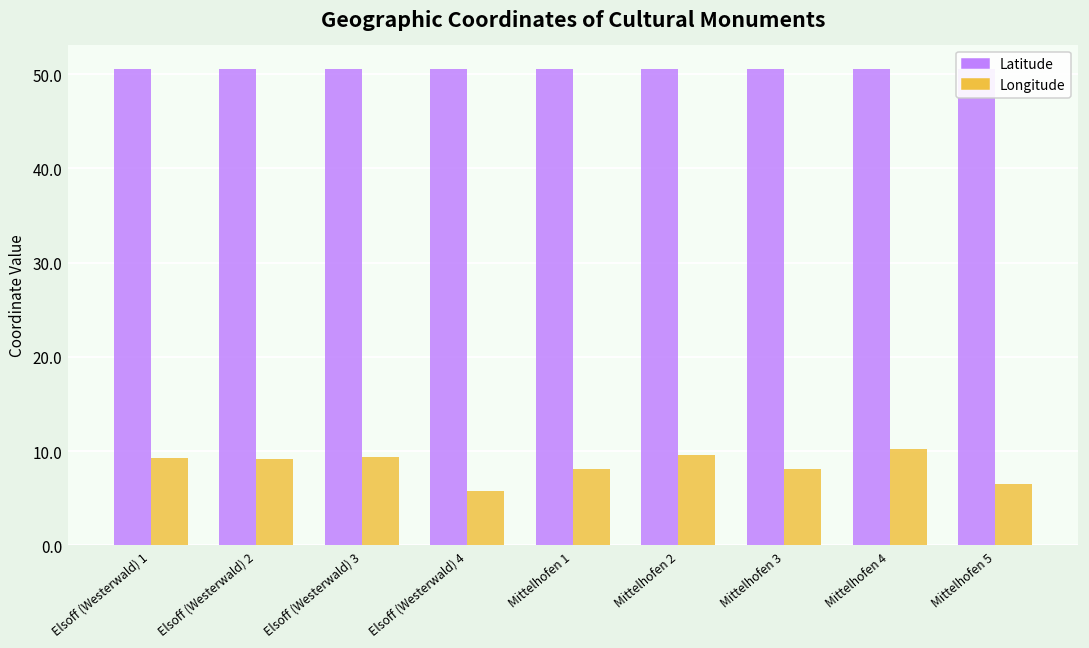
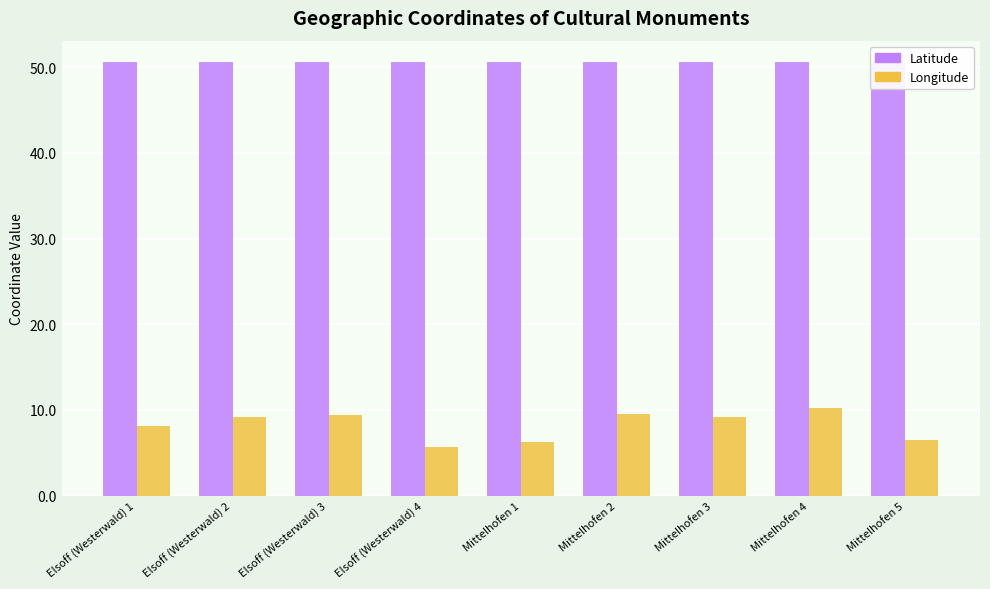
Longitude, Elsoff (Westerwald) 1: 9 -> 8
Longitude, Mittelhofen 1: 8 -> 6
Longitude, Mittelhofen 3: 8 -> 9
